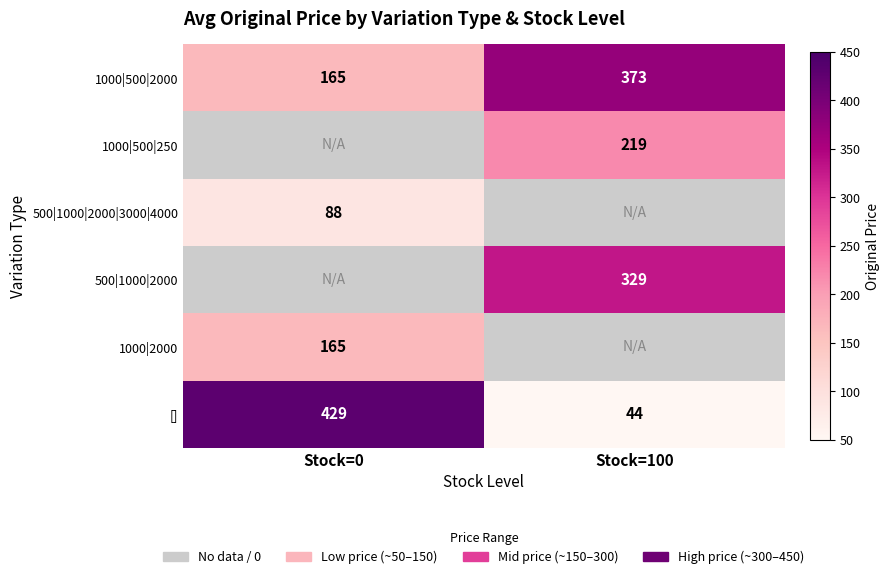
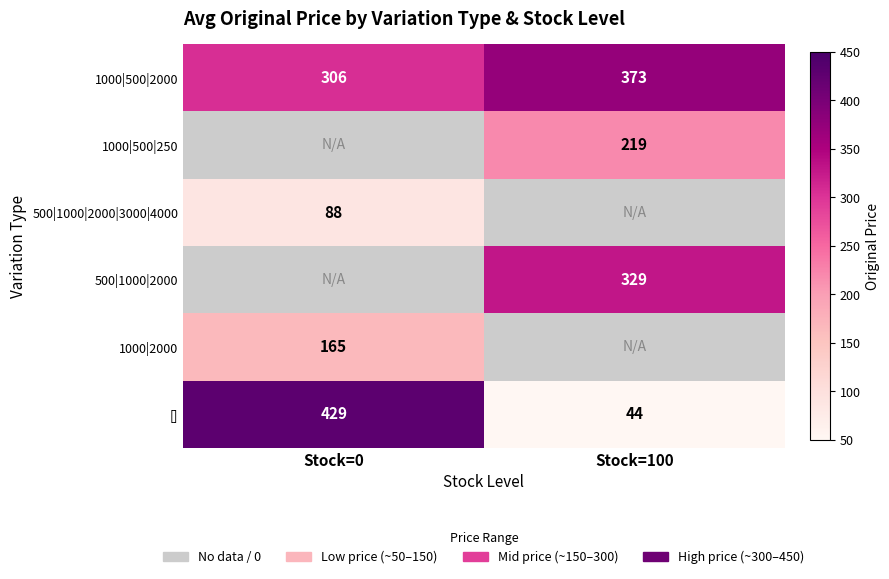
1000|500|2000, Stock=0: 165 -> 306
